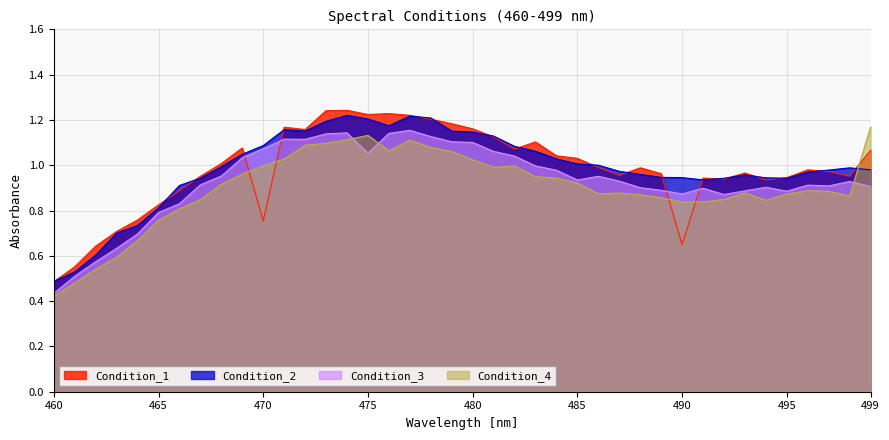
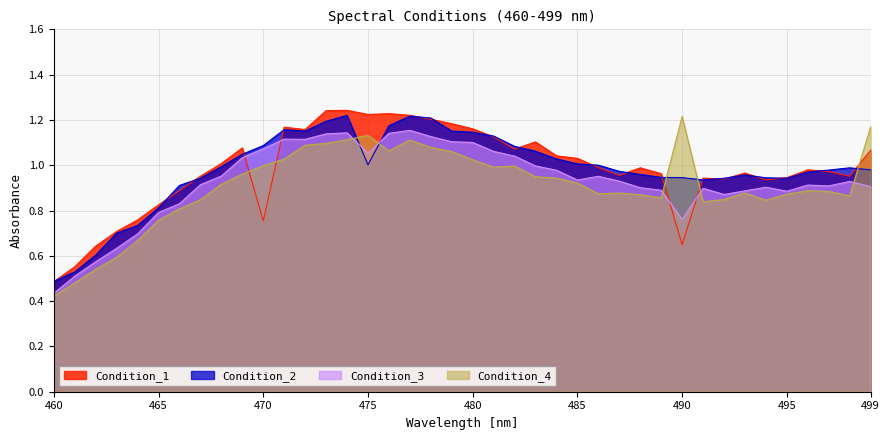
Condition_2, 475: 1.20 -> 1.00
Condition_3, 490: 0.87 -> 0.76
Condition_4, 490: 0.84 -> 1.22
